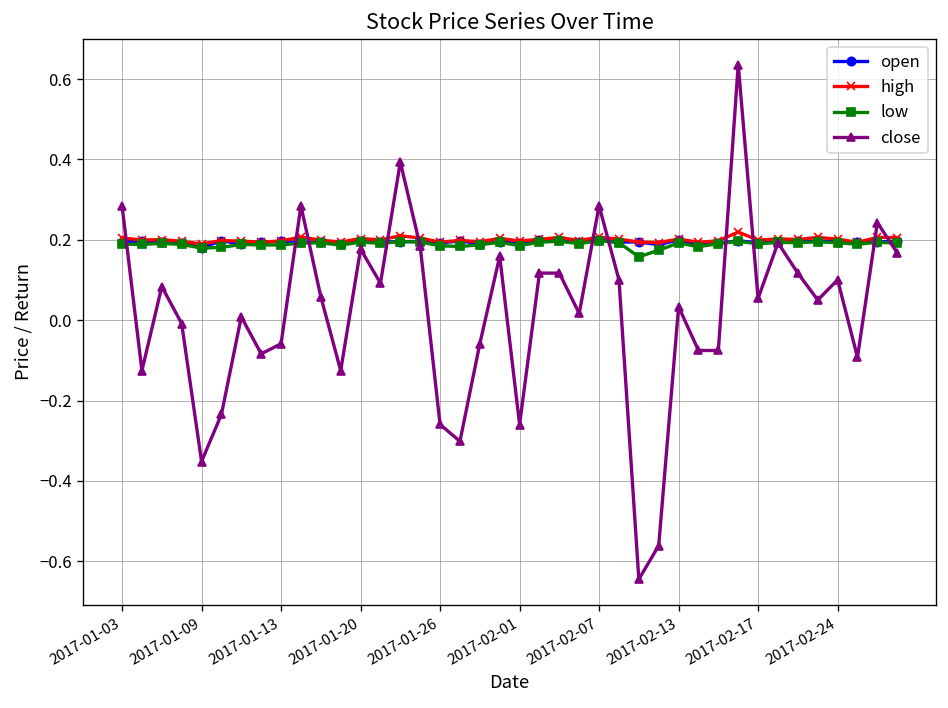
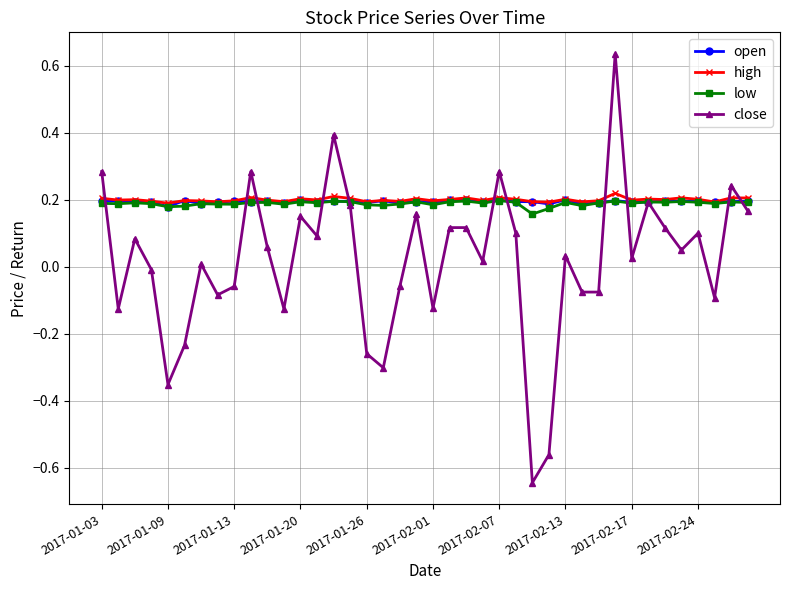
close, 2017-01-20: 0.18 -> 0.15
close, 2017-02-01: -0.26 -> -0.12
close, 2017-02-17: 0.05 -> 0.03
